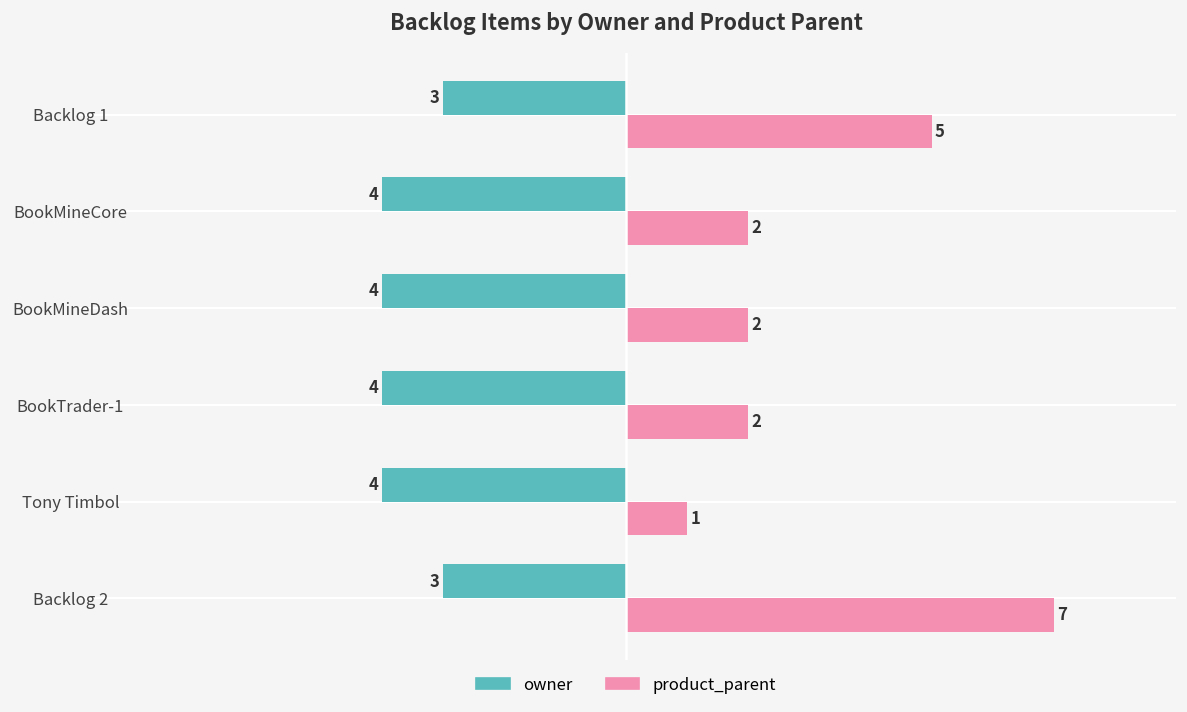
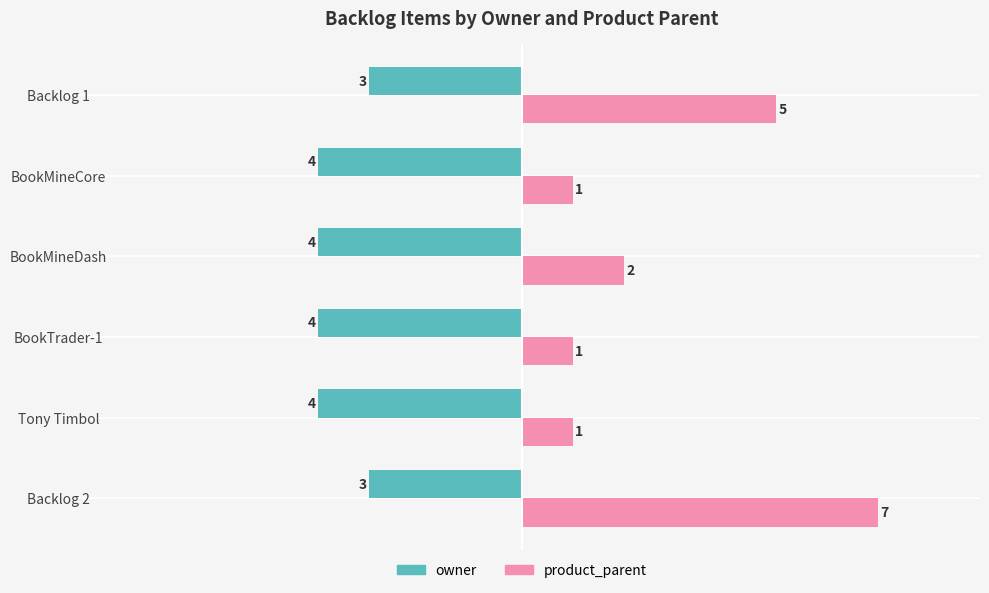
product_parent, BookMineCore: 2 -> 1
product_parent, BookTrader-1: 2 -> 1
